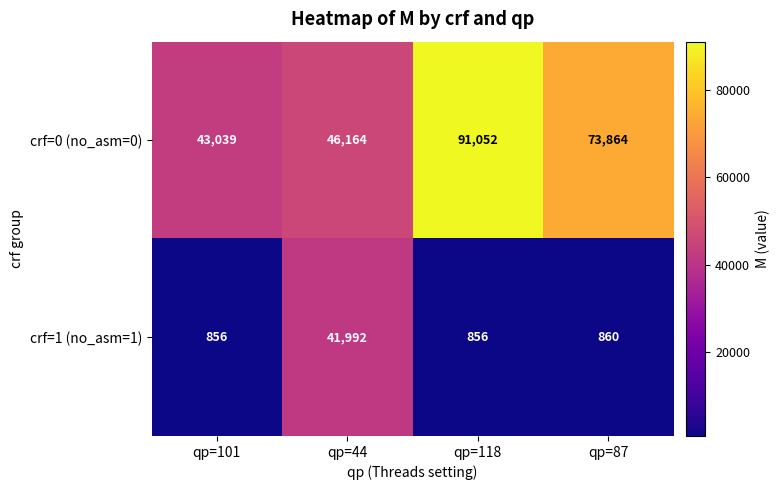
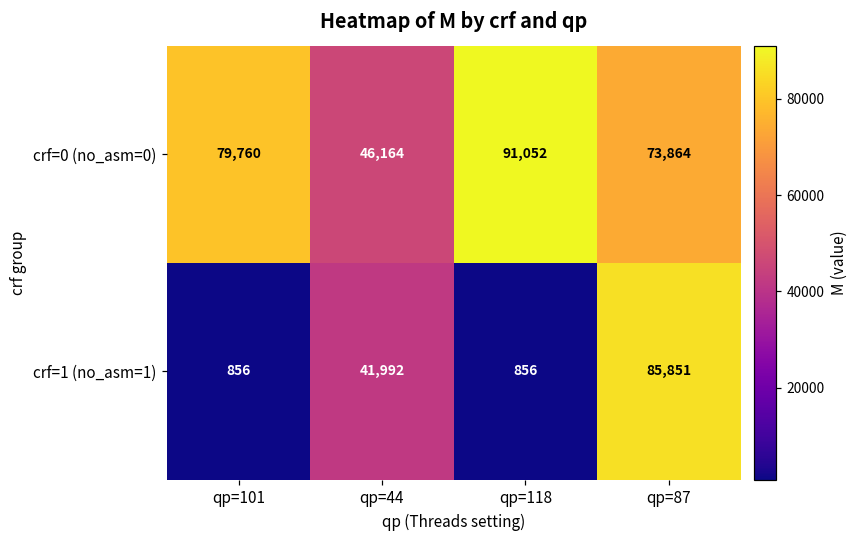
crf=0 (no_asm=0), qp=101: 43,039 -> 79,760
crf=1 (no_asm=1), qp=87: 860 -> 85,851
